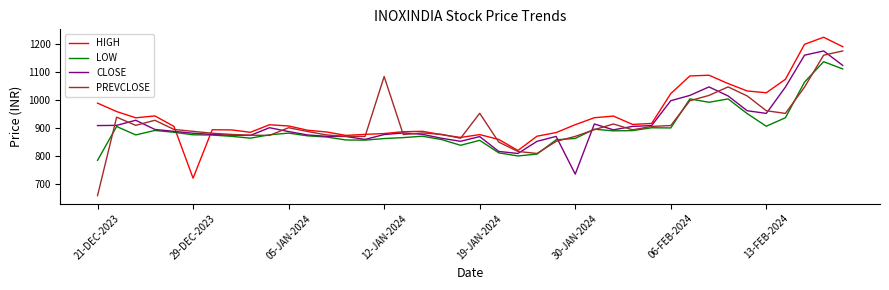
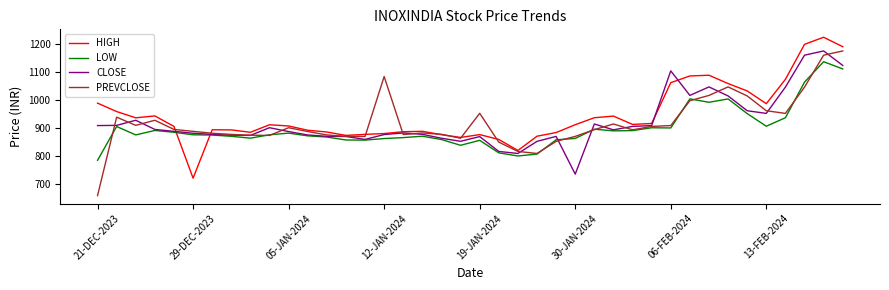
HIGH, 06-FEB-2024: 1020 -> 1060
CLOSE, 06-FEB-2024: 1000 -> 1110
HIGH, 13-FEB-2024: 1030 -> 990
